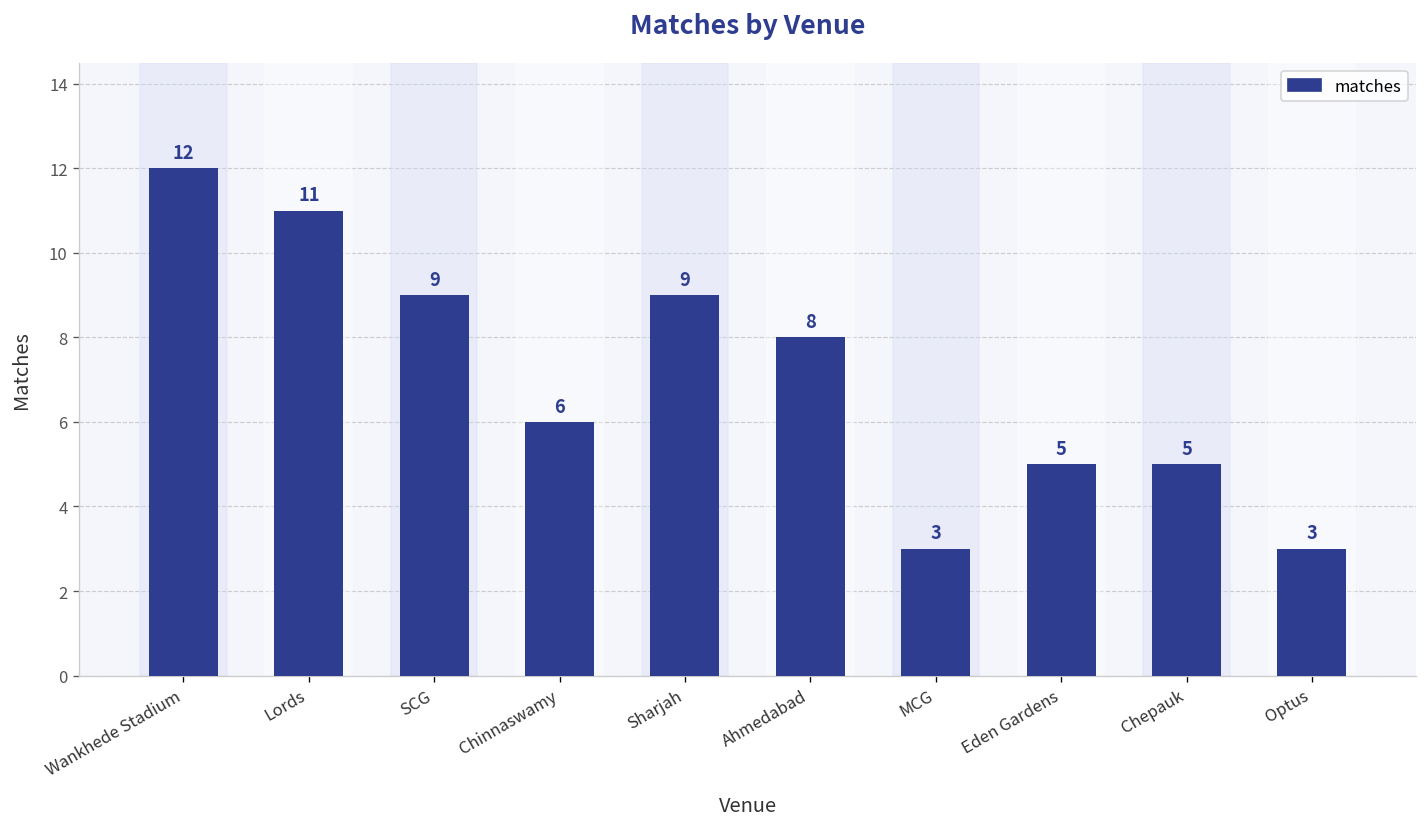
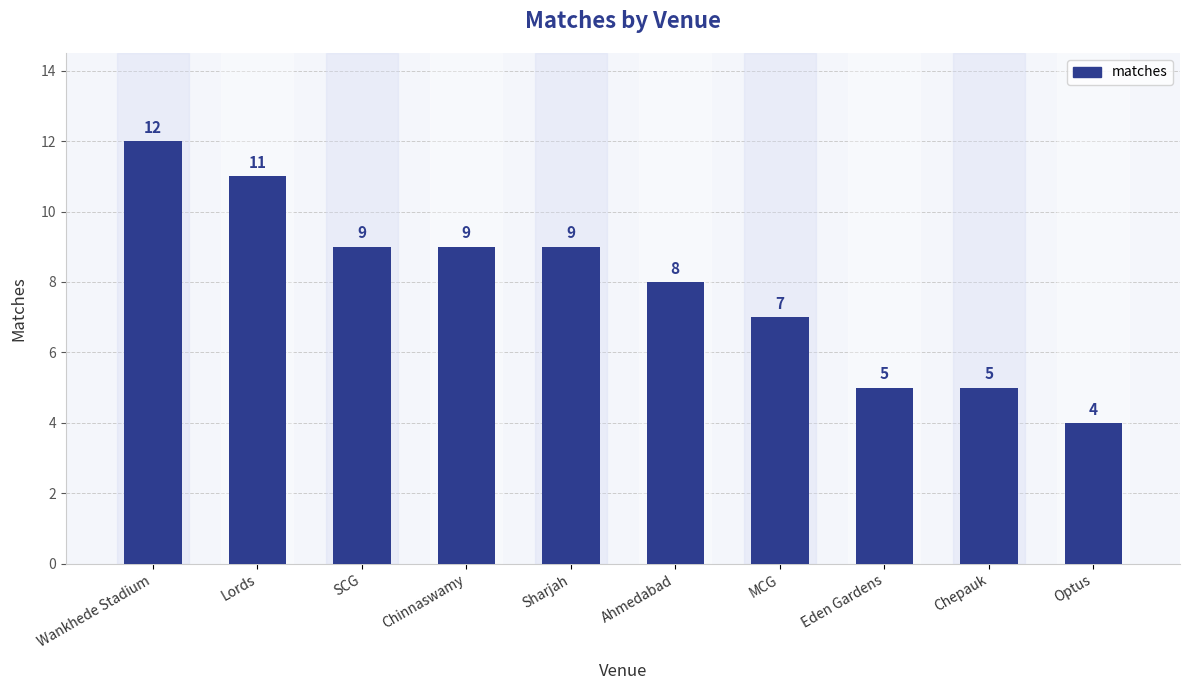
Chinnaswamy: 6 -> 9
MCG: 3 -> 7
Optus: 3 -> 4
